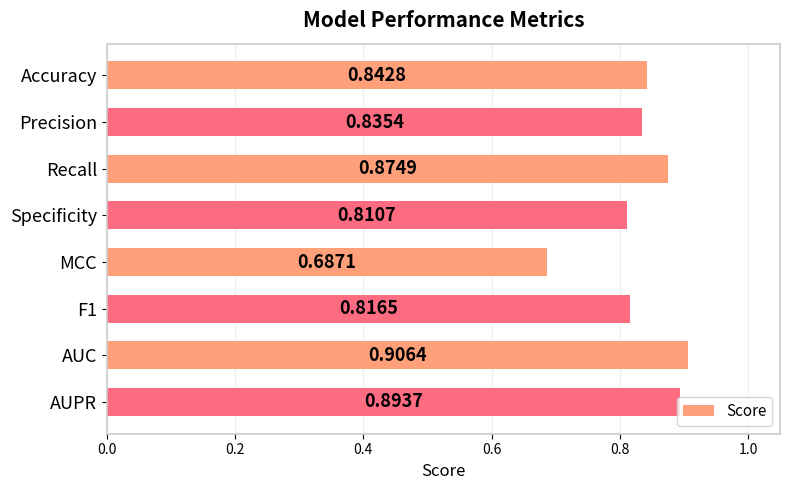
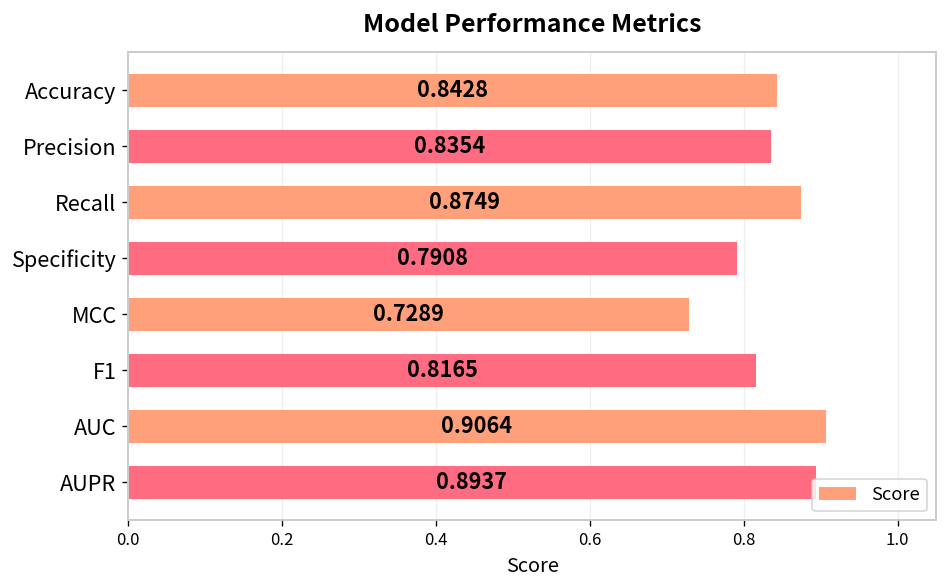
Specificity: 0.8107 -> 0.7908
MCC: 0.6871 -> 0.7289
